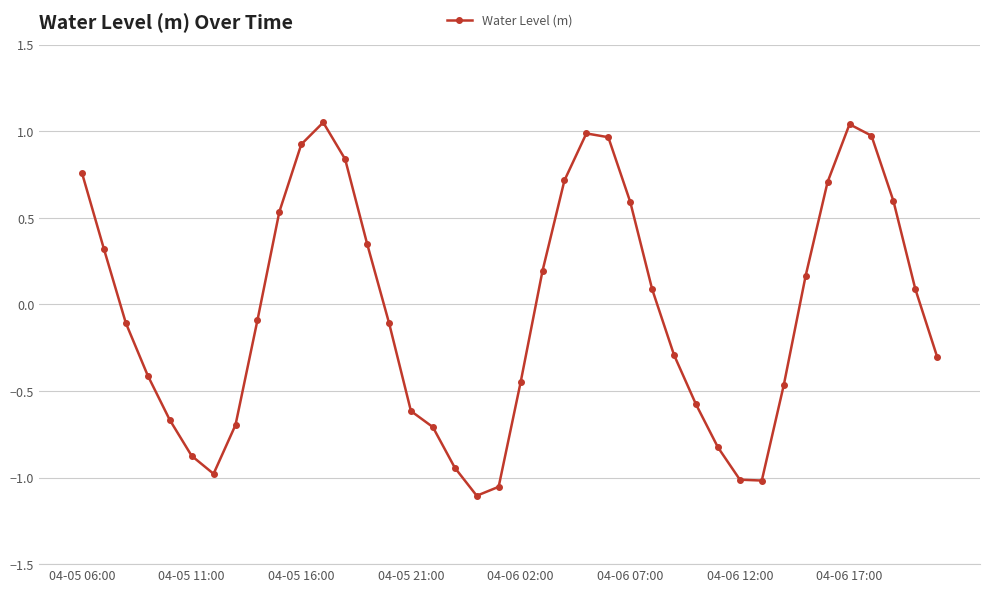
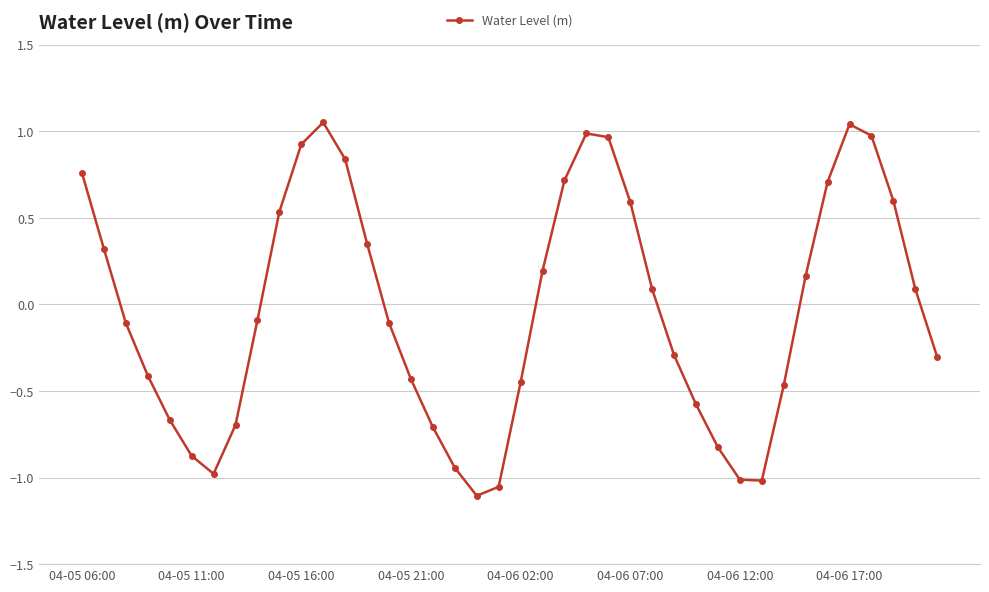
04-05 21:00: -0.62 -> -0.43
